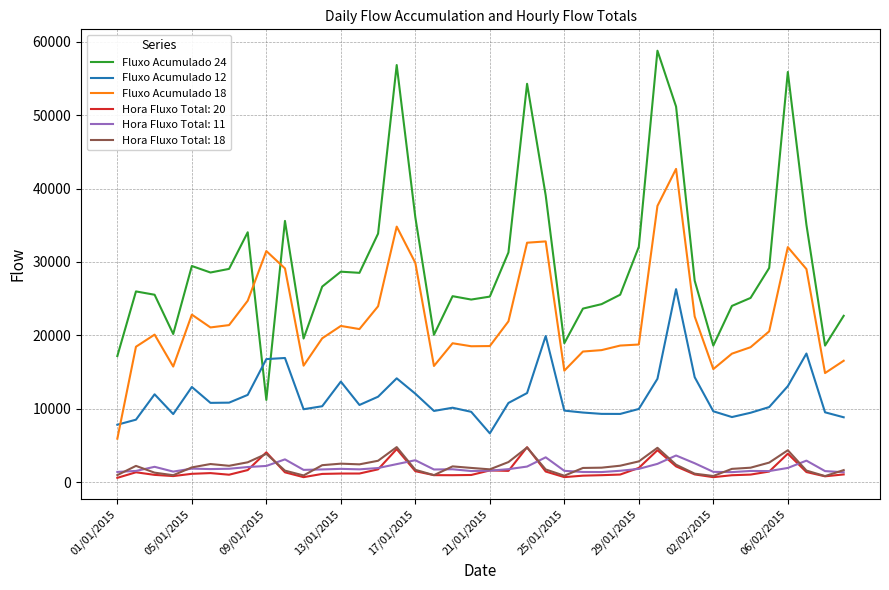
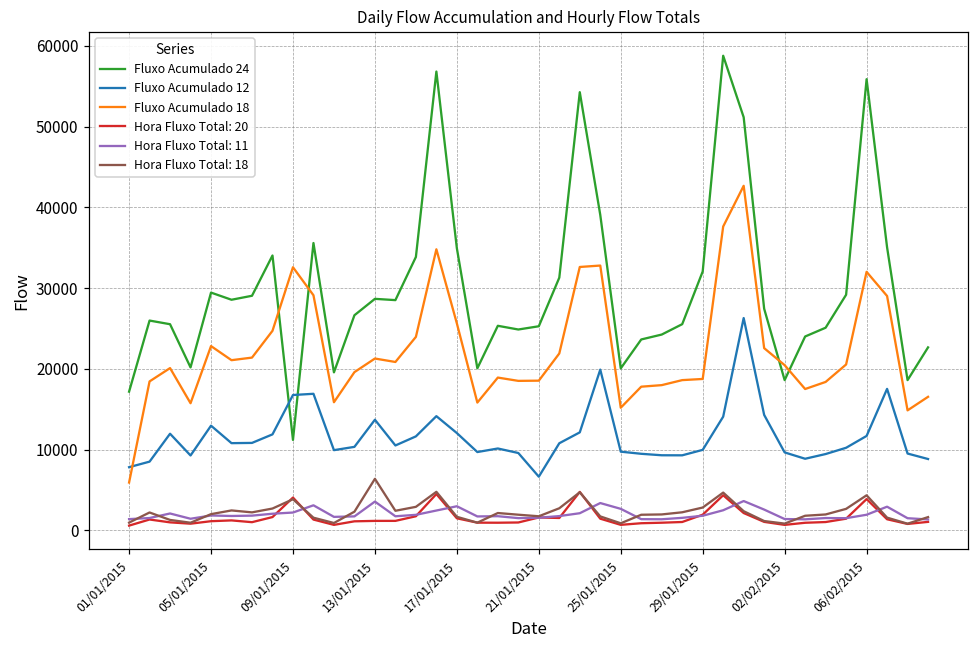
Fluxo Acumulado 18, 09/01/2015: 31000 -> 33000
Hora Fluxo Total: 11, 13/01/2015: 2000 -> 4000
Hora Fluxo Total: 18, 13/01/2015: 3000 -> 6000
Fluxo Acumulado 24, 17/01/2015: 36000 -> 35000
Fluxo Acumulado 18, 17/01/2015: 30000 -> 26000
Fluxo Acumulado 24, 25/01/2015: 19000 -> 20000
Hora Fluxo Total: 11, 25/01/2015: 2000 -> 3000
Fluxo Acumulado 18, 02/02/2015: 15000 -> 20000
Fluxo Acumulado 12, 06/02/2015: 13000 -> 12000
